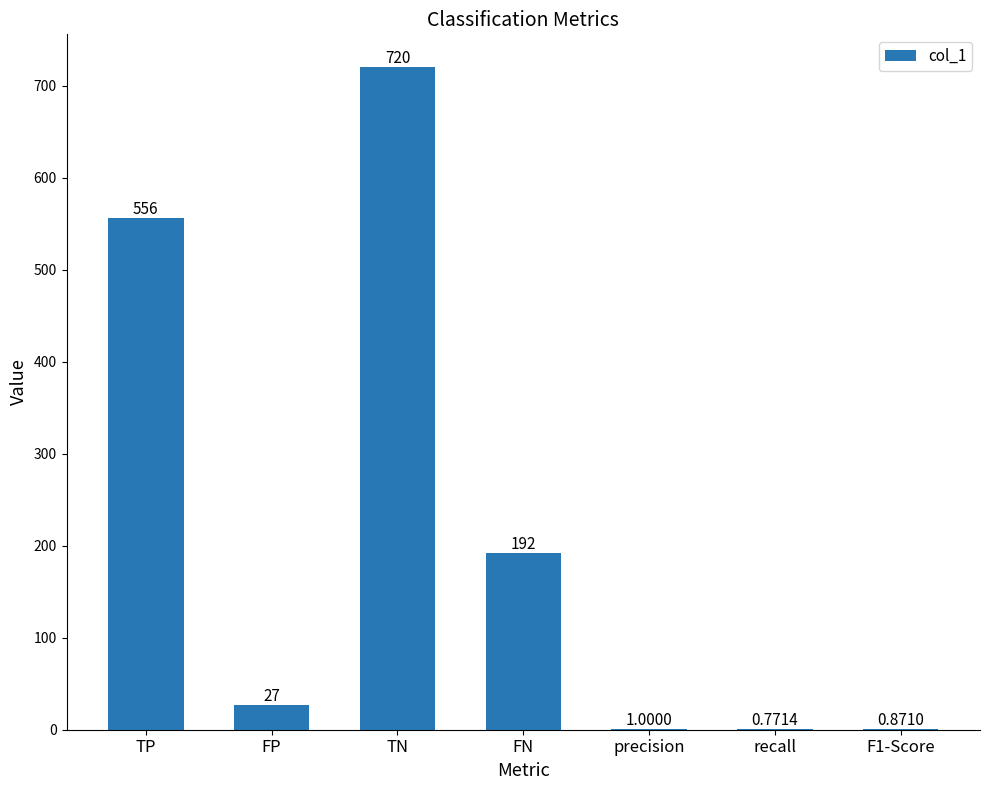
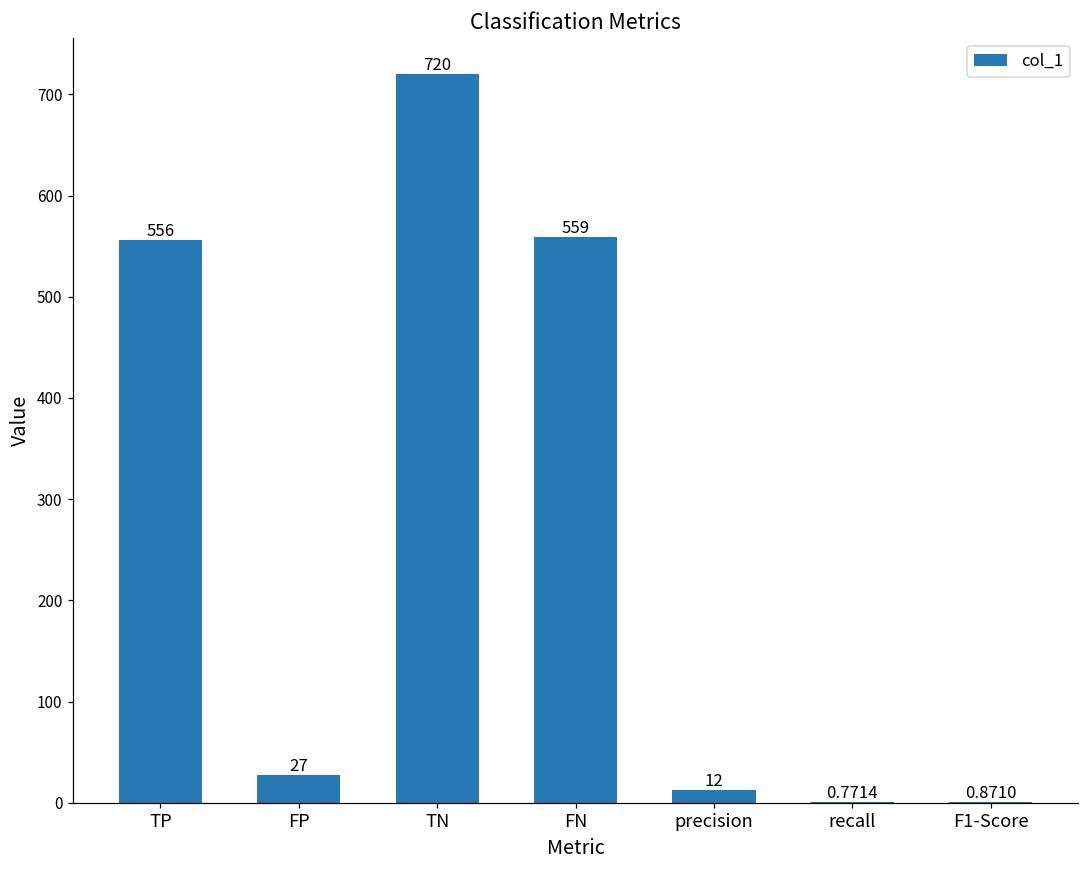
FN: 192 -> 559
precision: 1.0000 -> 12
